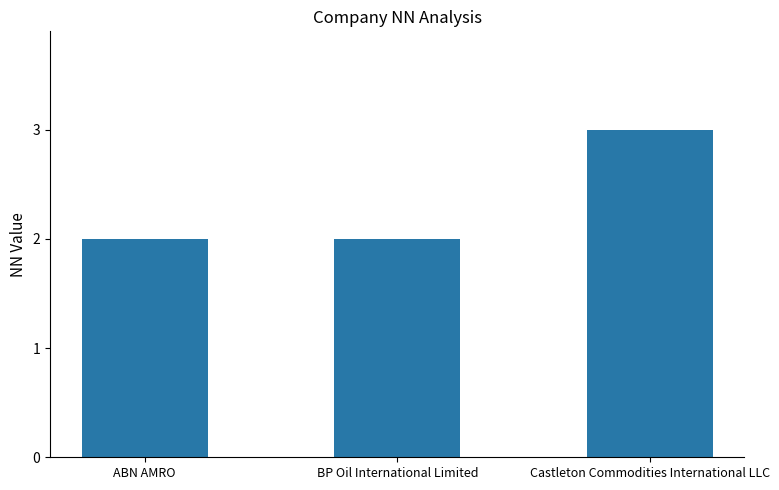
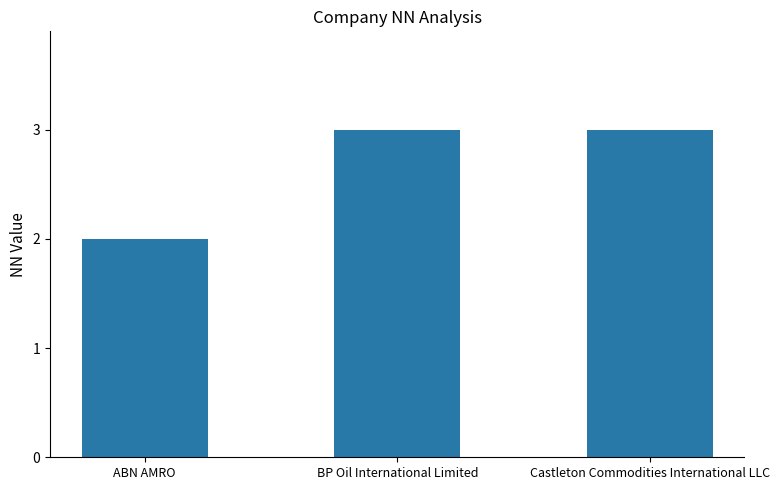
BP Oil International Limited: 2 -> 3
